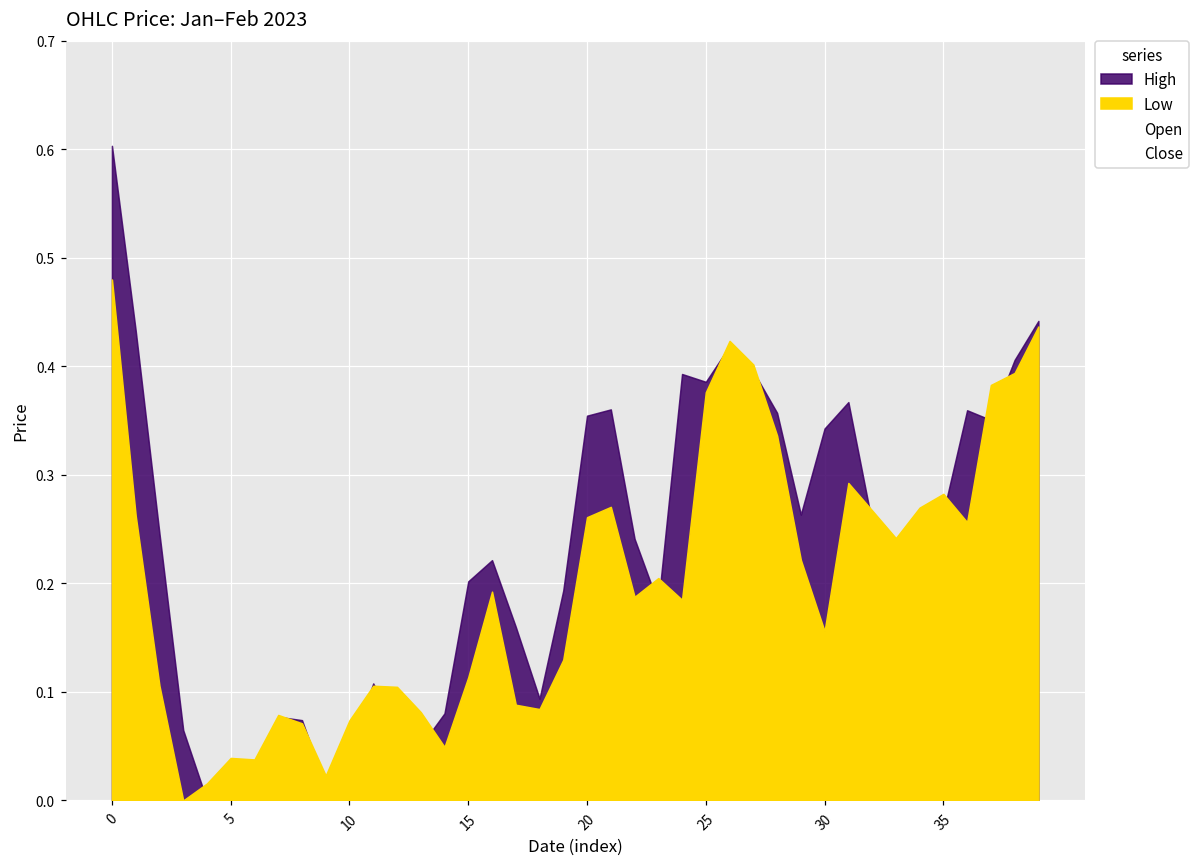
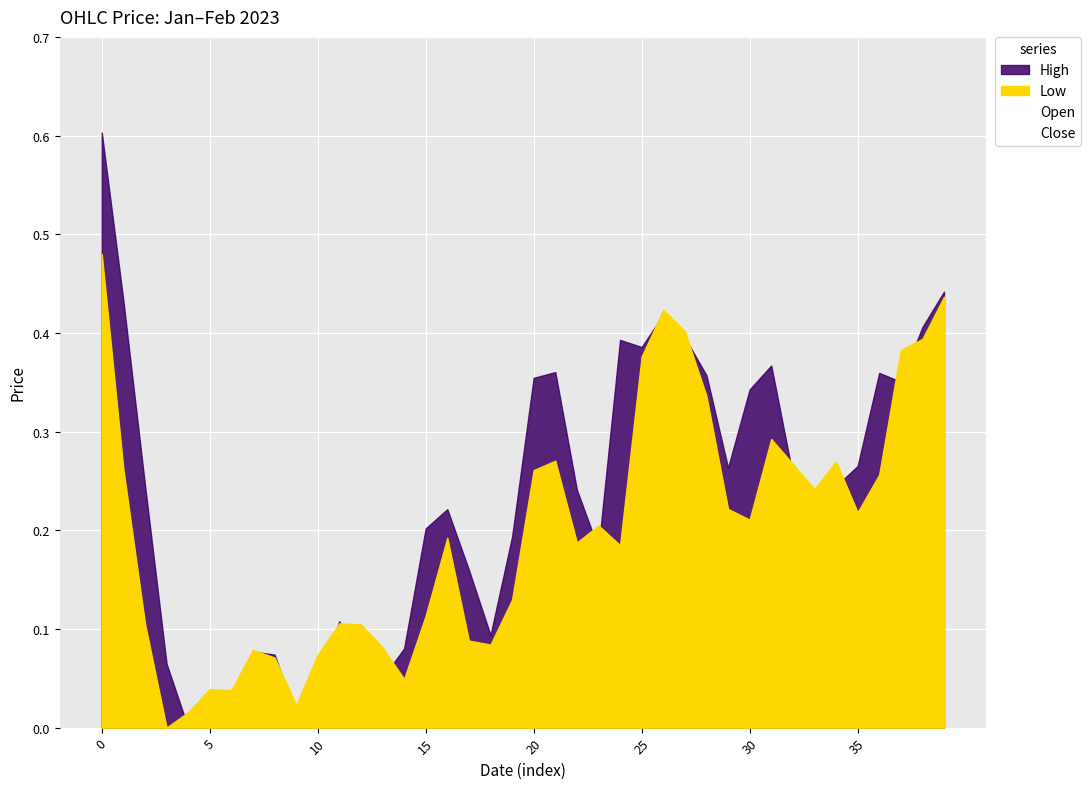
Low, 30: 0.16 -> 0.21
Low, 35: 0.28 -> 0.22
